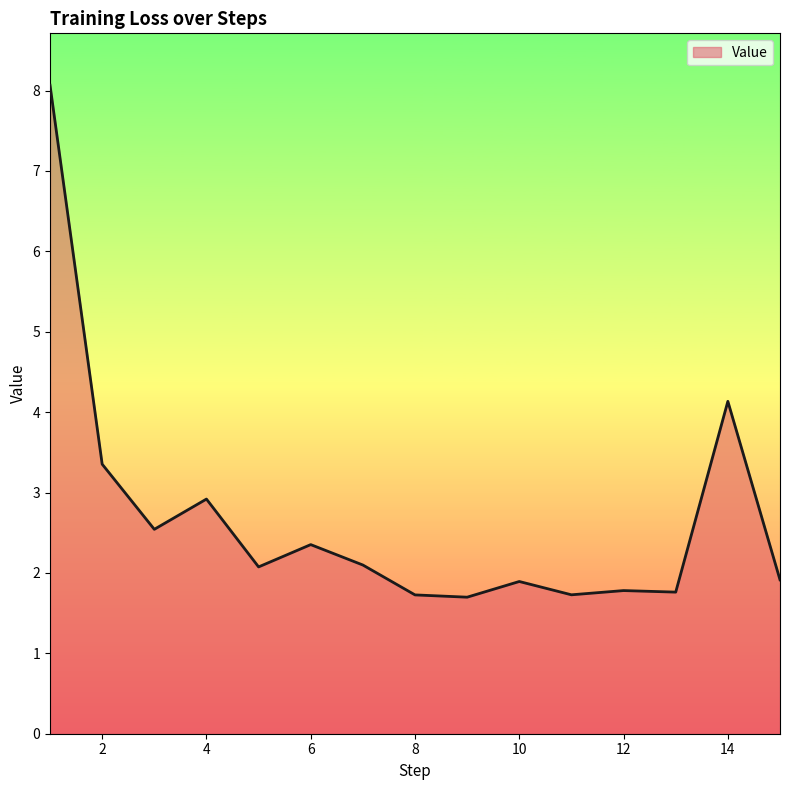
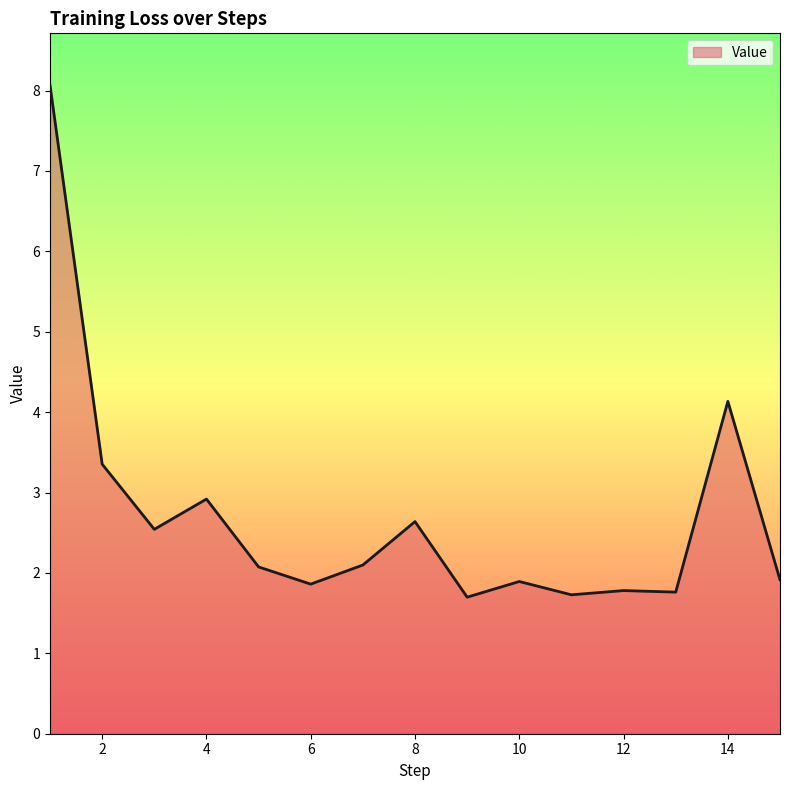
6: 2.4 -> 1.9
8: 1.7 -> 2.6
